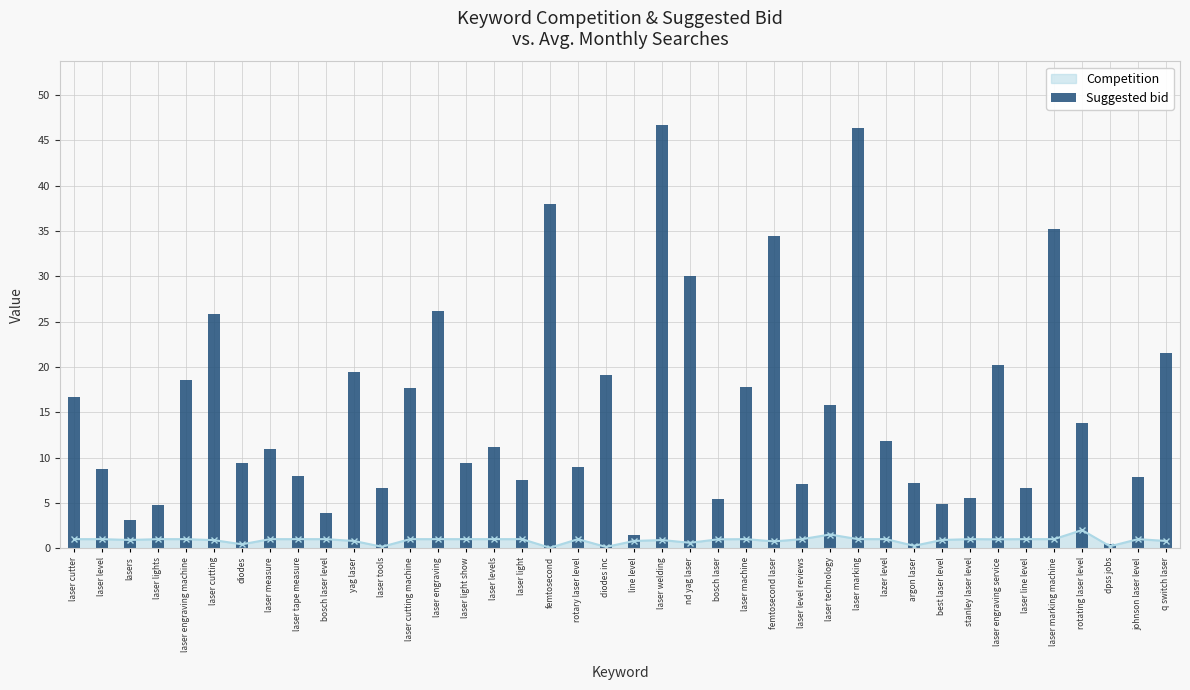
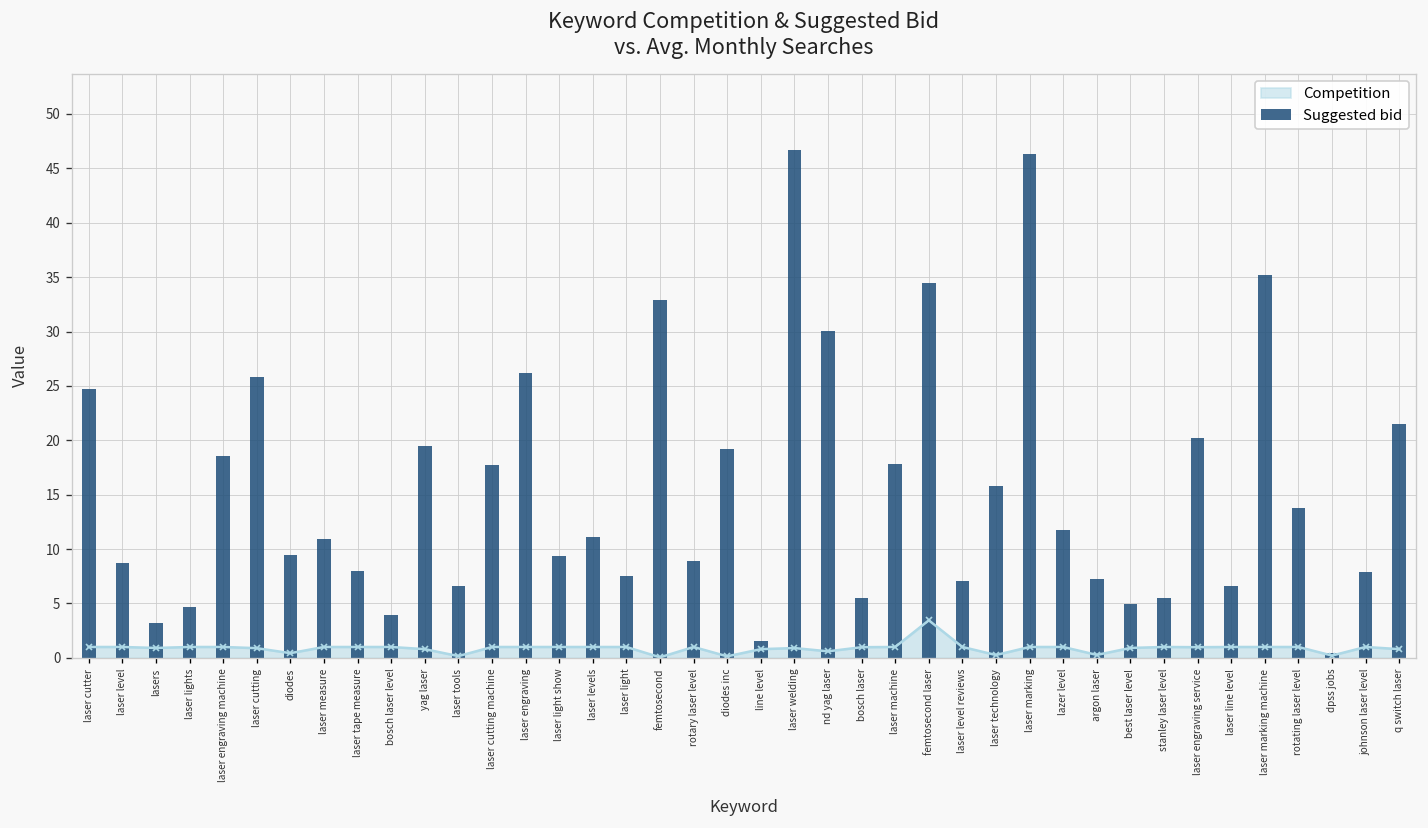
Suggested bid, laser cutter: 17 -> 25
Suggested bid, femtosecond: 38 -> 33
Competition, femtosecond laser: 1 -> 3
Competition, laser technology: 2 -> 0
Competition, rotating laser level: 2 -> 1
